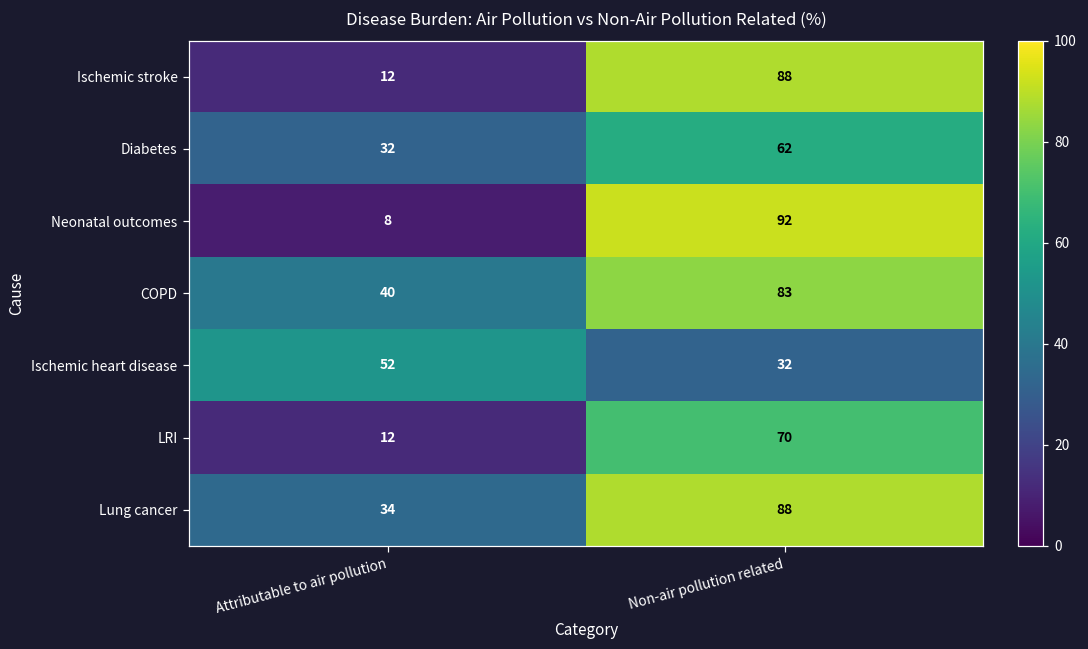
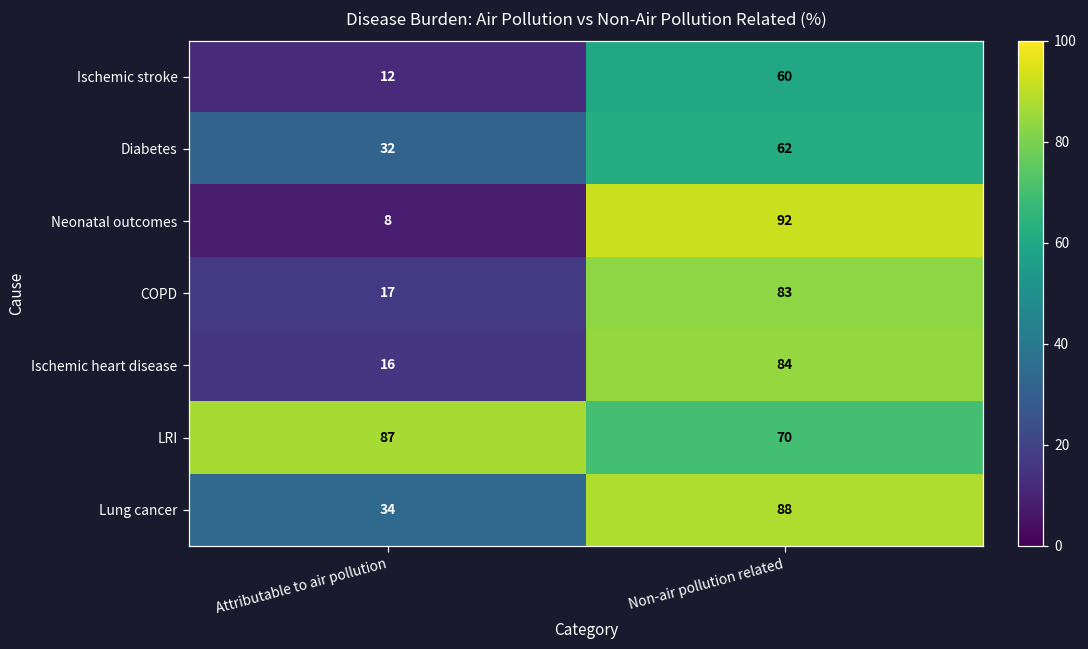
Ischemic stroke, Non-air pollution related: 88 -> 60
COPD, Attributable to air pollution: 40 -> 17
Ischemic heart disease, Attributable to air pollution: 52 -> 16
Ischemic heart disease, Non-air pollution related: 32 -> 84
LRI, Attributable to air pollution: 12 -> 87
